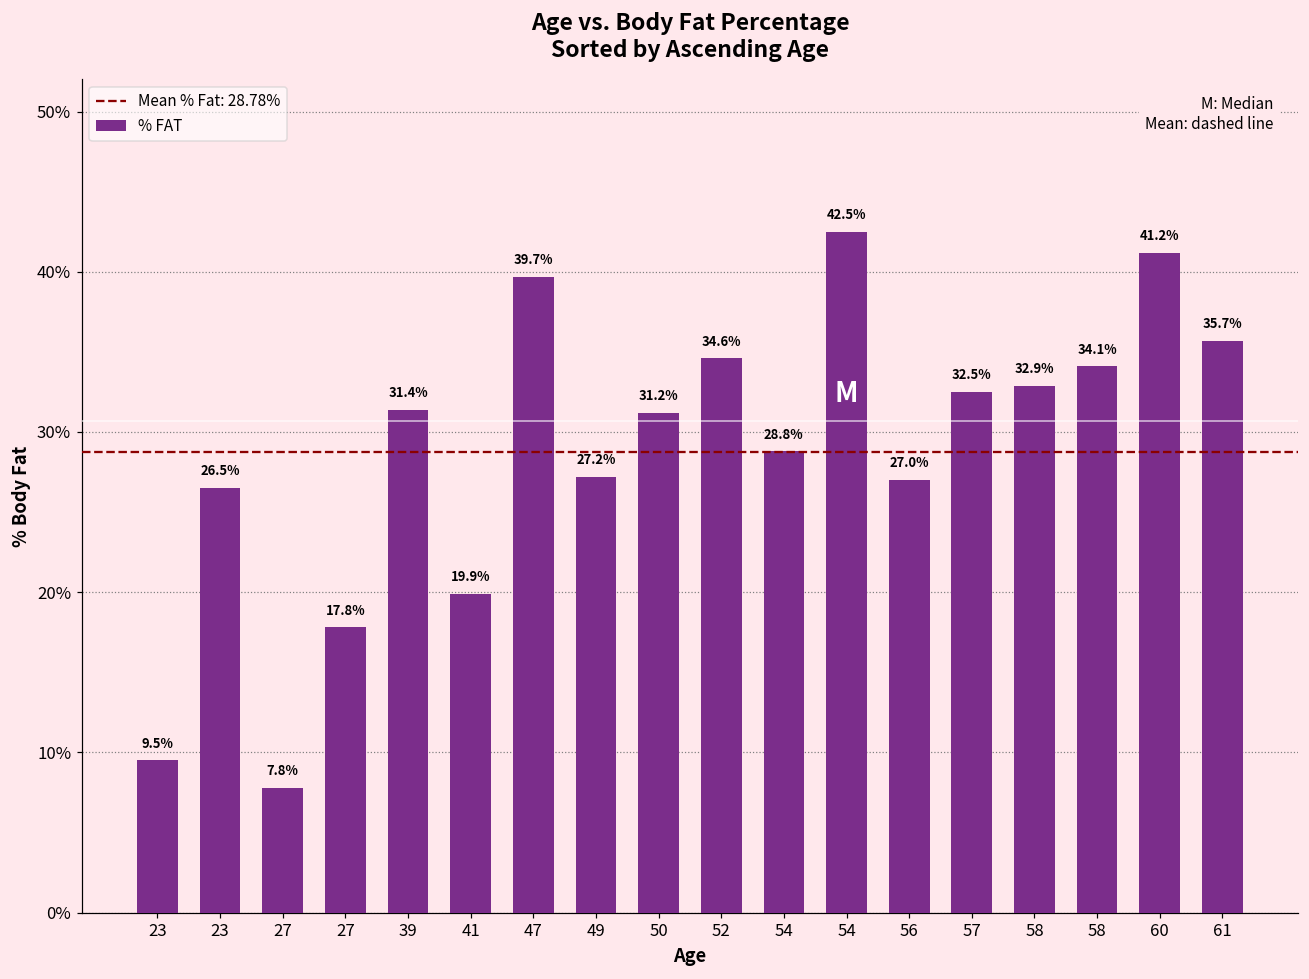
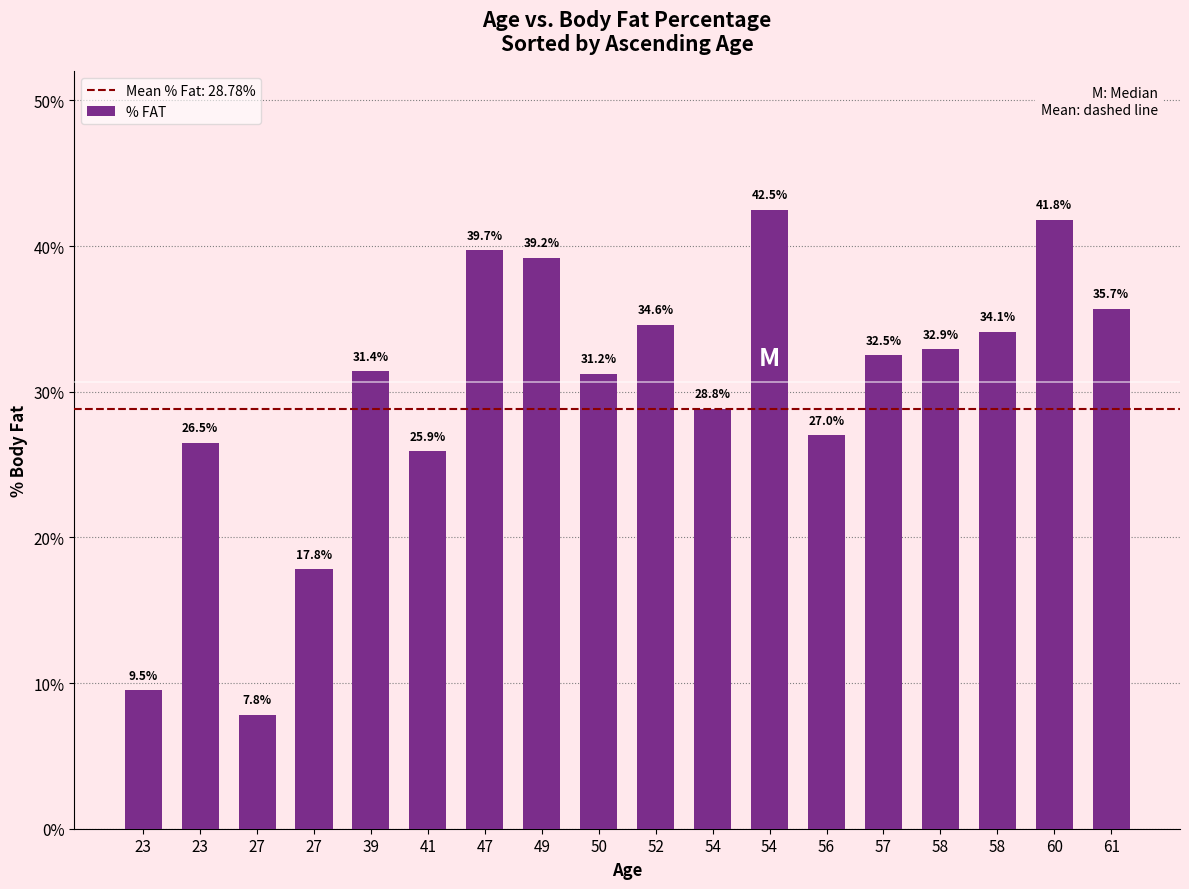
41: 19.9% -> 25.9%
49: 27.2% -> 39.2%
60: 41.2% -> 41.8%
